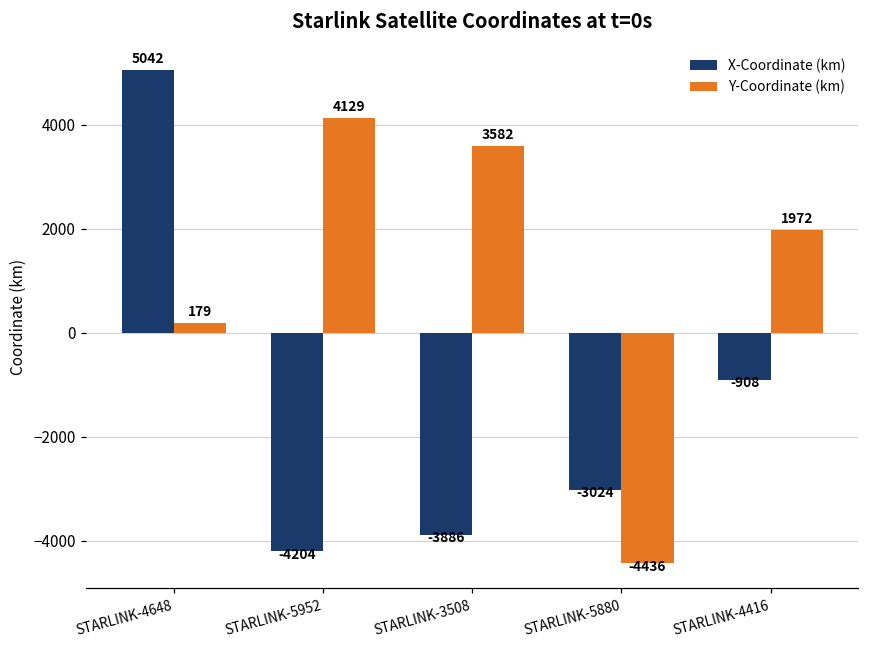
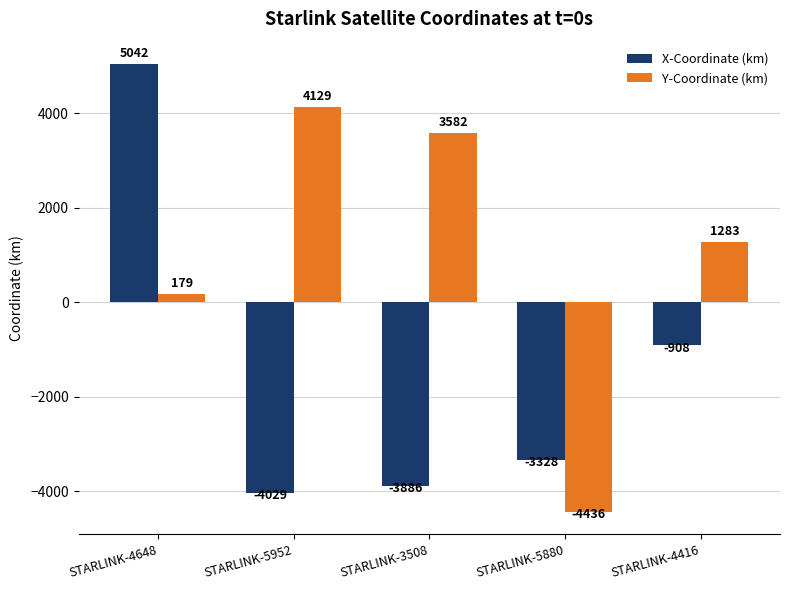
X-Coordinate (km), STARLINK-5952: -4204 -> -4029
X-Coordinate (km), STARLINK-5880: -3024 -> -3328
Y-Coordinate (km), STARLINK-4416: 1972 -> 1283
